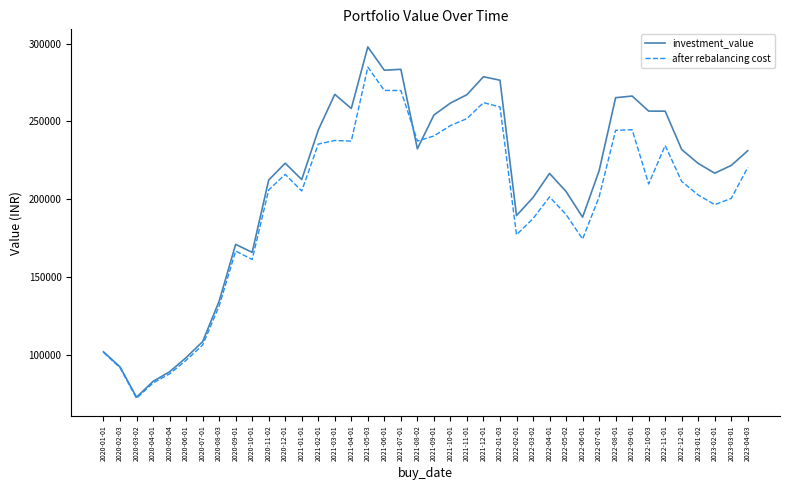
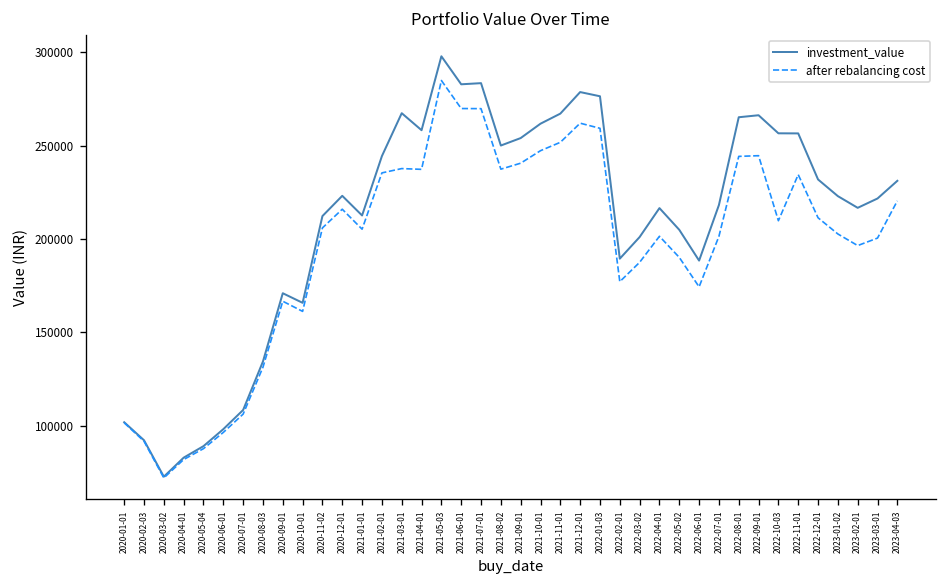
investment_value, 2021-08-02: 232000 -> 250000
